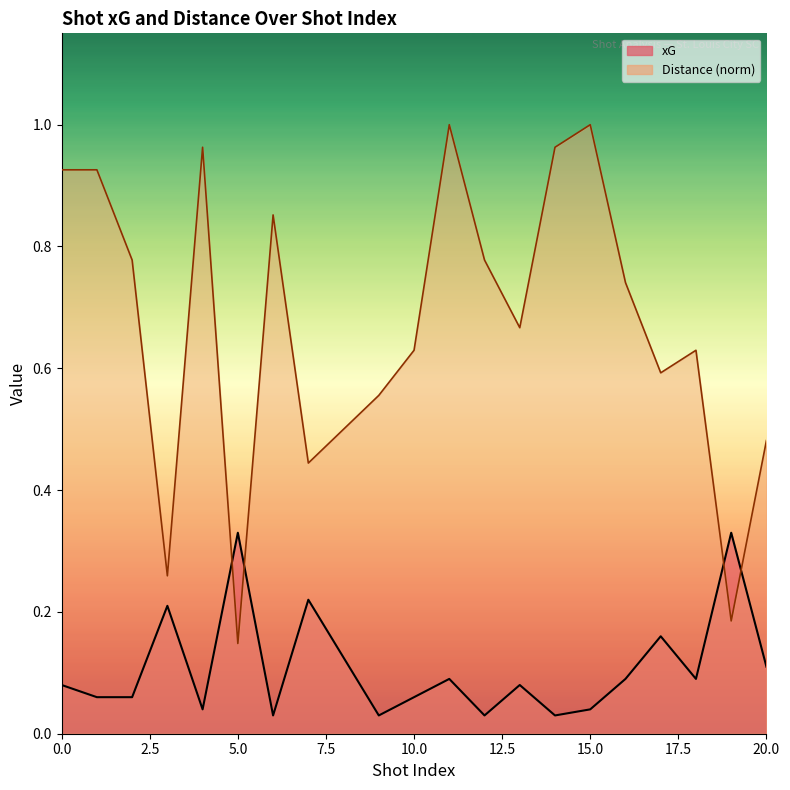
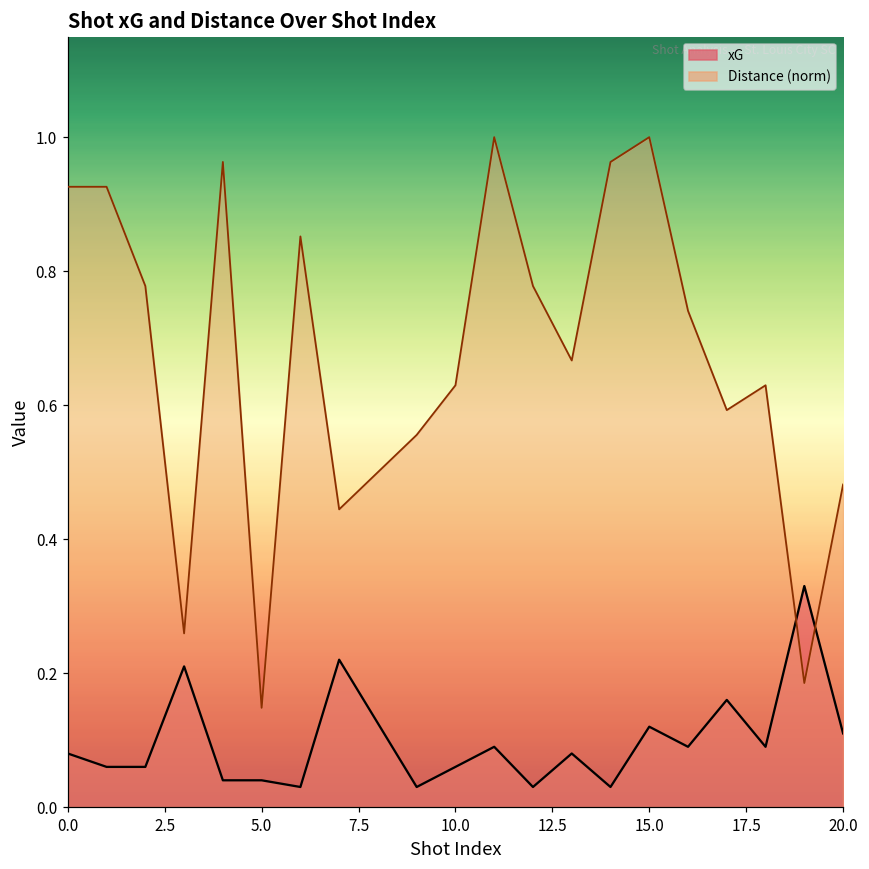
xG, 5.0: 0.33 -> 0.04
xG, 15.0: 0.04 -> 0.12
